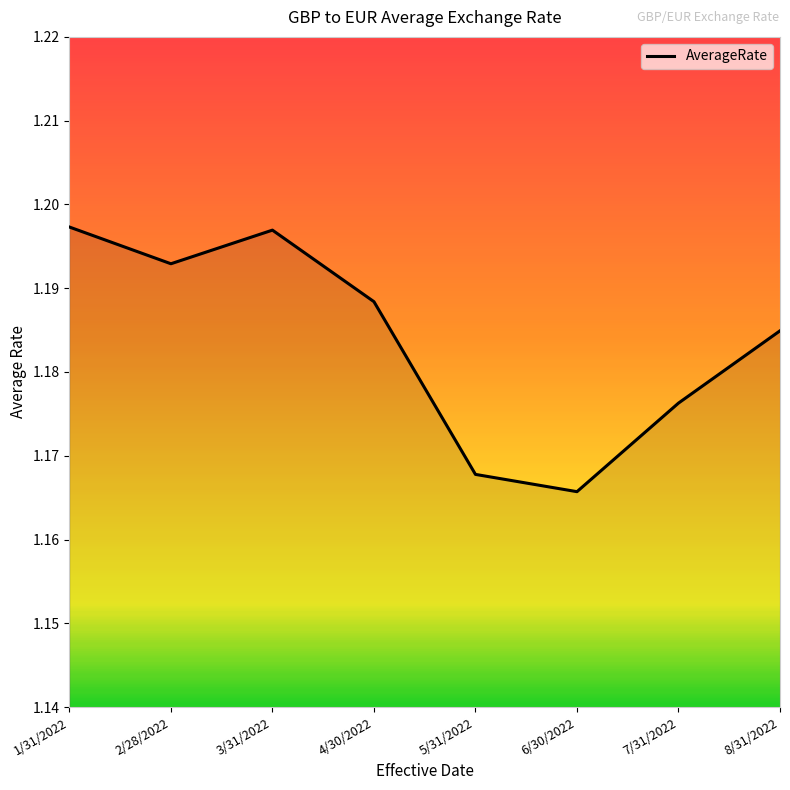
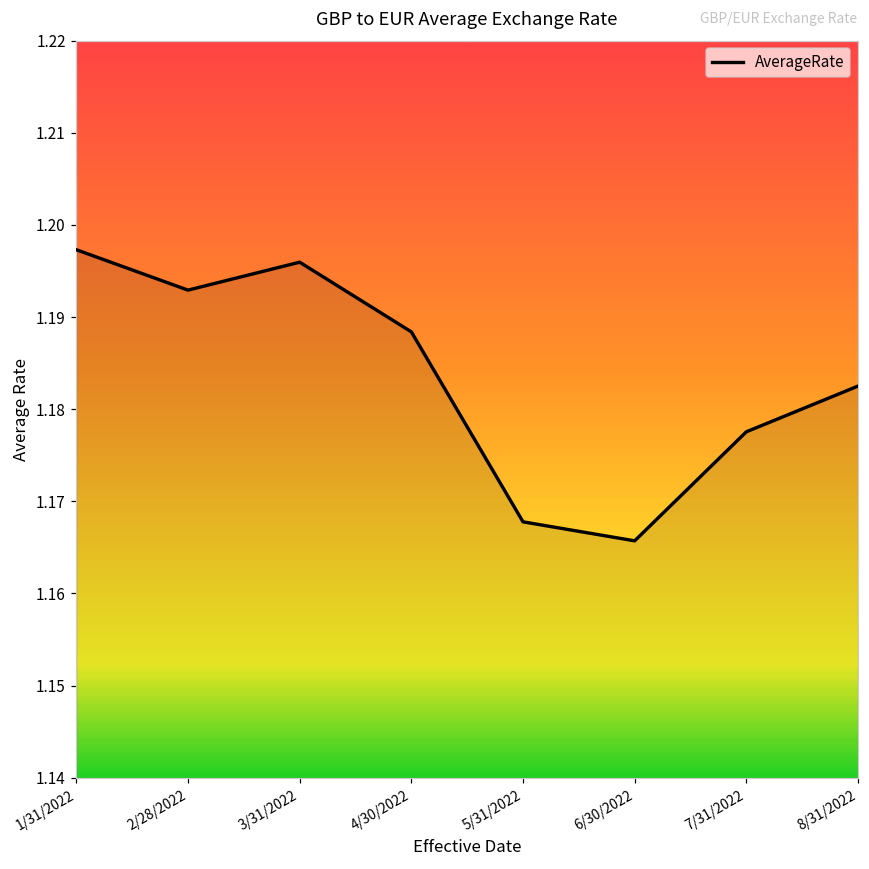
3/31/2022: 1.197 -> 1.196
7/31/2022: 1.176 -> 1.178
8/31/2022: 1.185 -> 1.183
